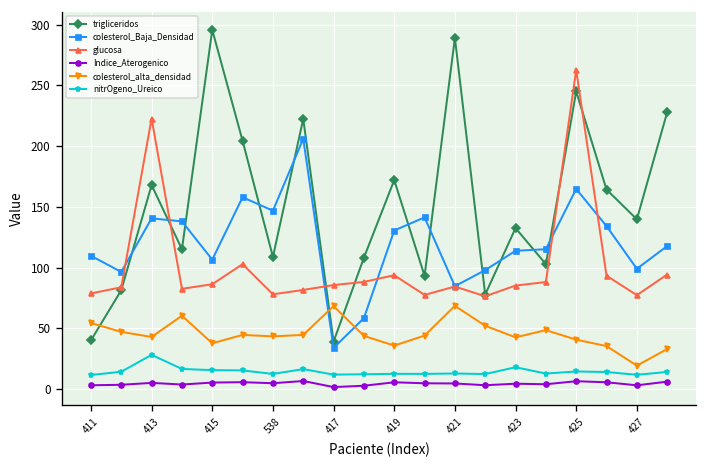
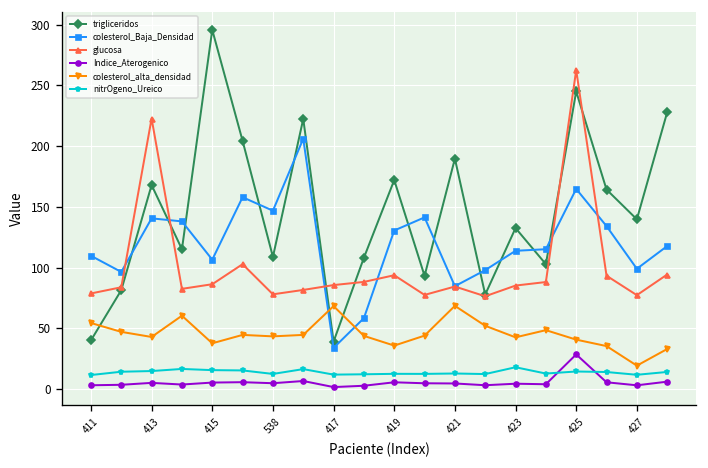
nitrOgeno_Ureico, 413: 28 -> 15
trigliceridos, 421: 289 -> 190
Indice_Aterogenico, 425: 6 -> 29
